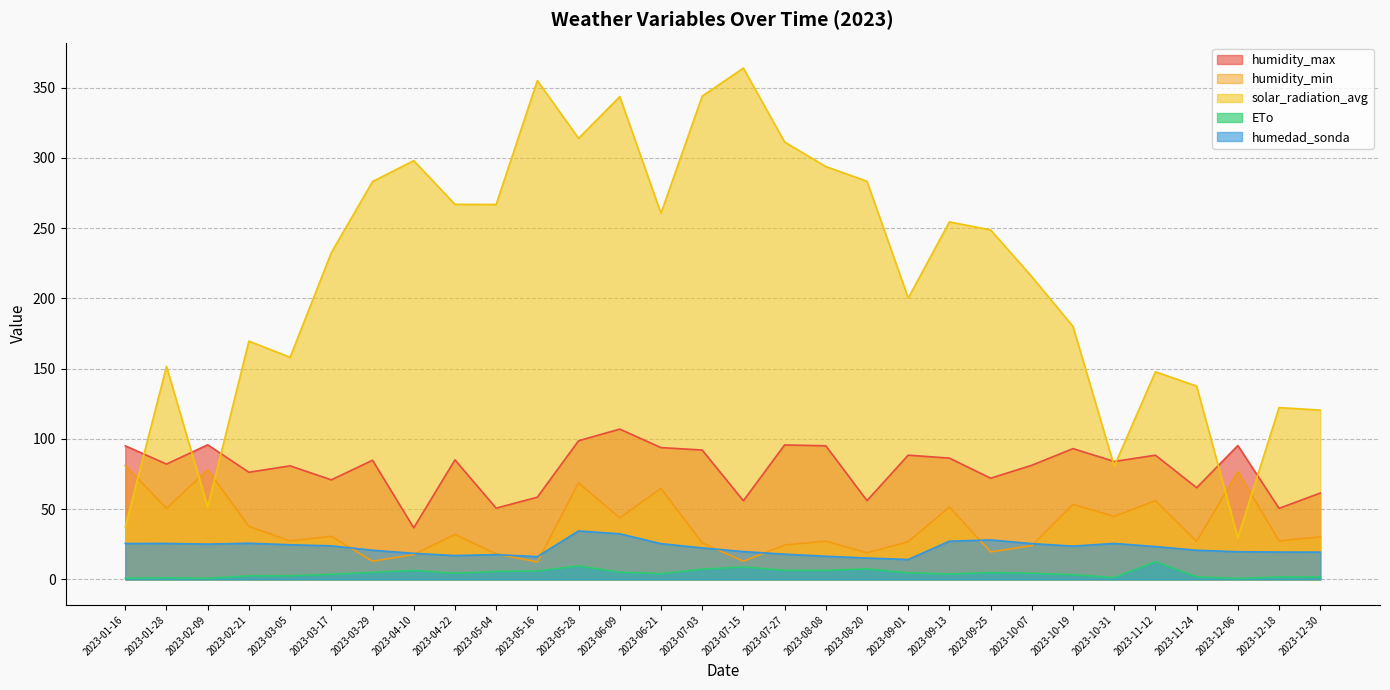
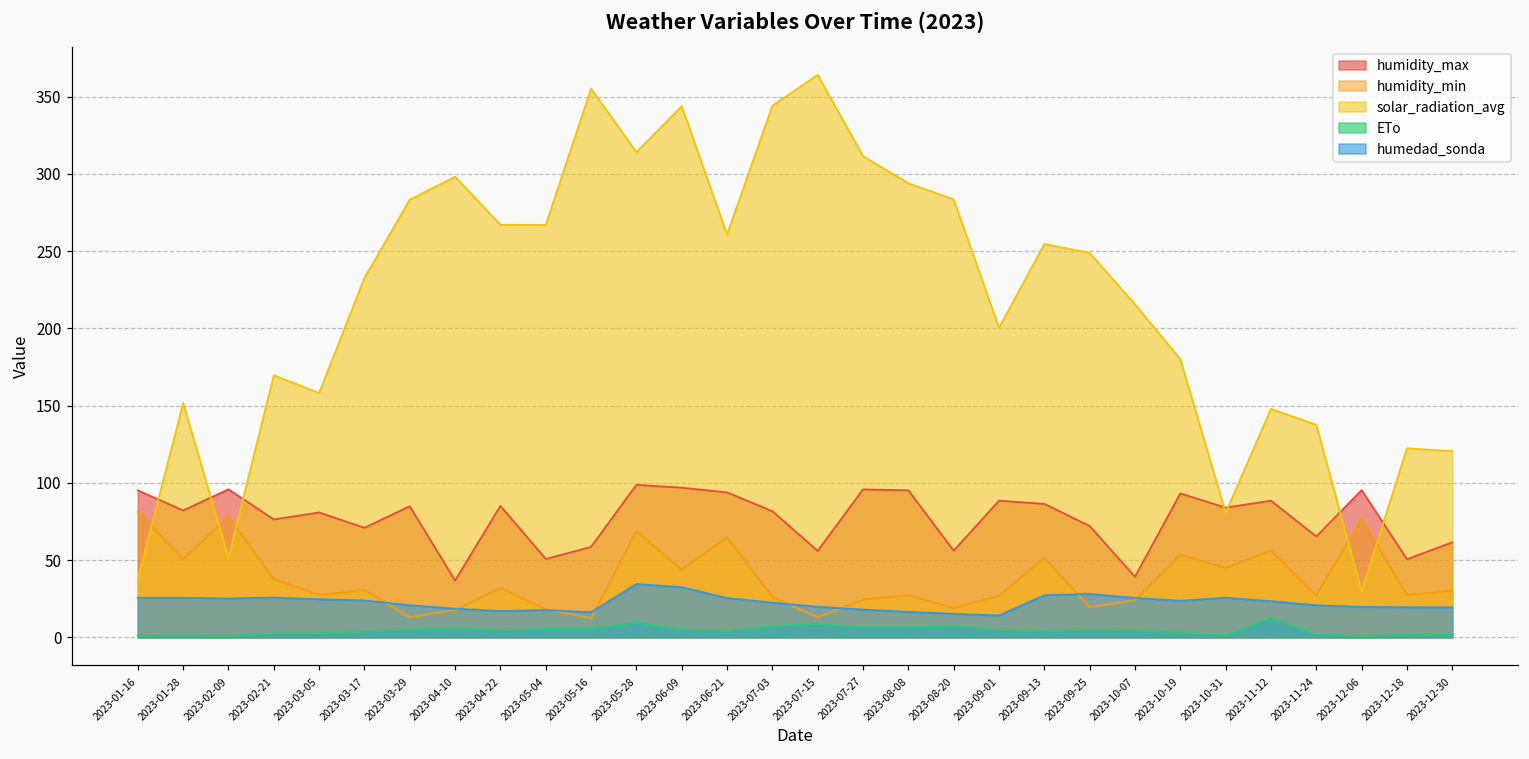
humidity_max, 2023-06-09: 107 -> 97
humidity_max, 2023-07-03: 92 -> 82
humidity_max, 2023-10-07: 81 -> 39
